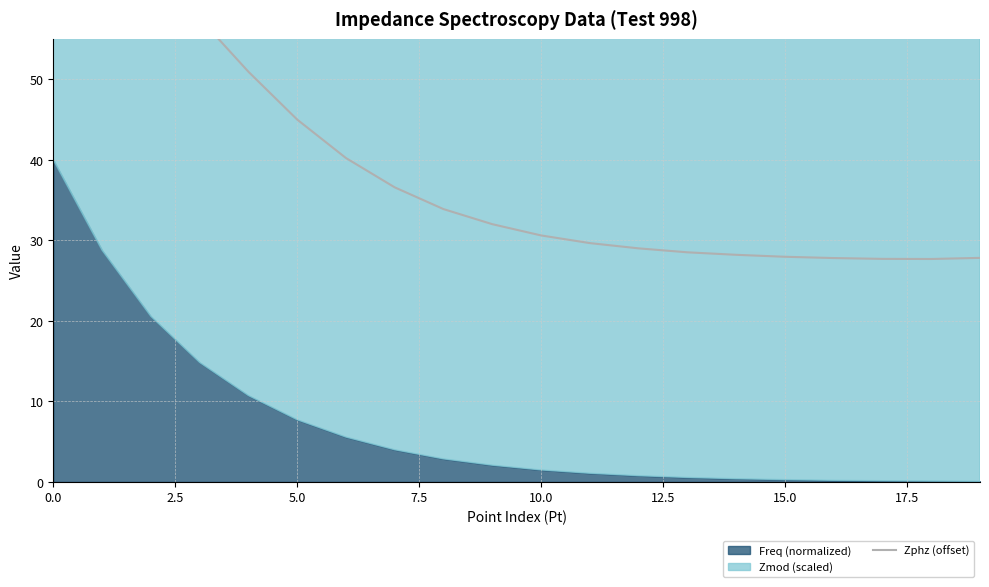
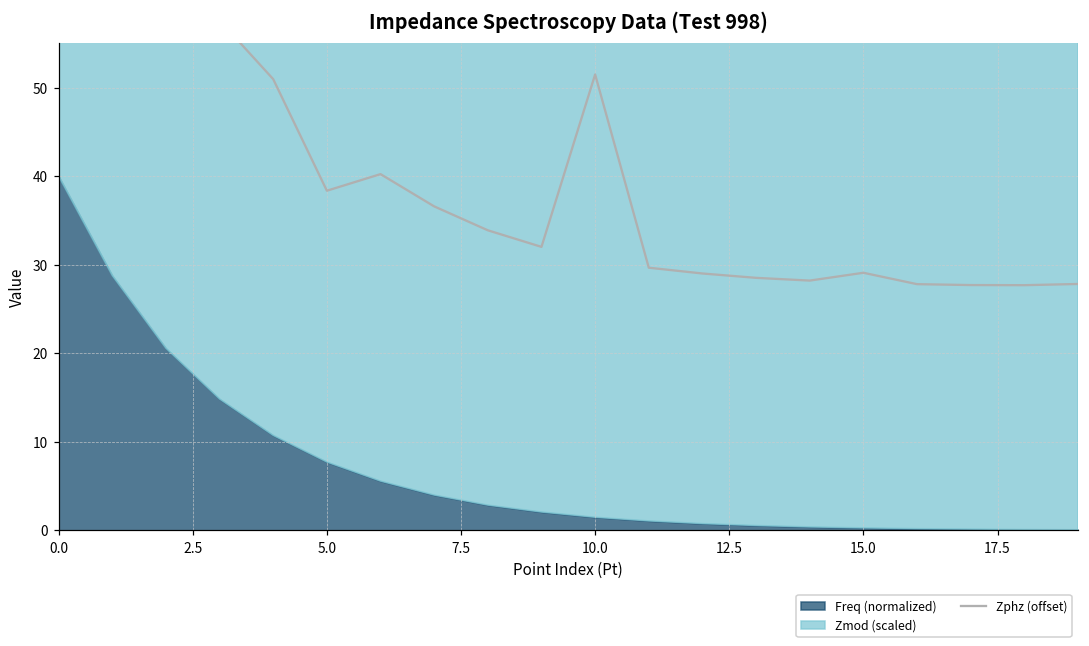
Zphz (offset), 5.0: 45 -> 38
Zphz (offset), 10.0: 31 -> 51
Zphz (offset), 15.0: 28 -> 29
